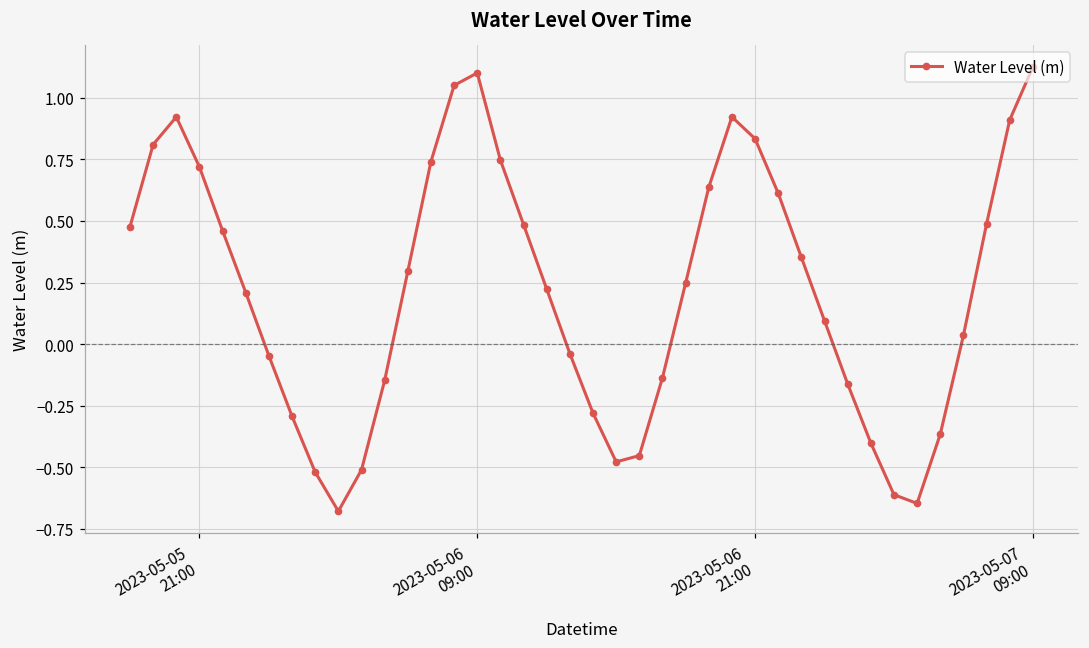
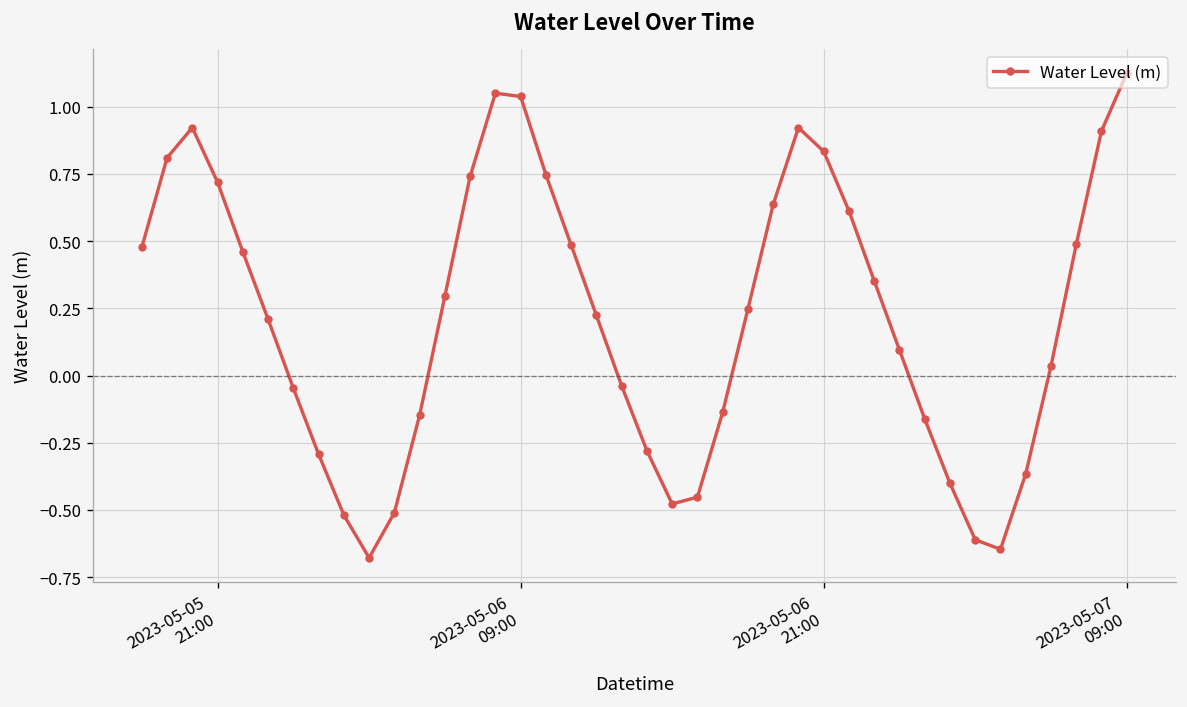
2023-05-06 09:00: 1.10 -> 1.04
